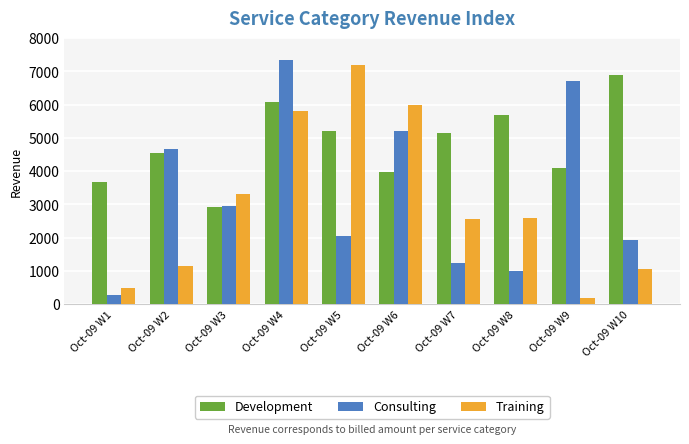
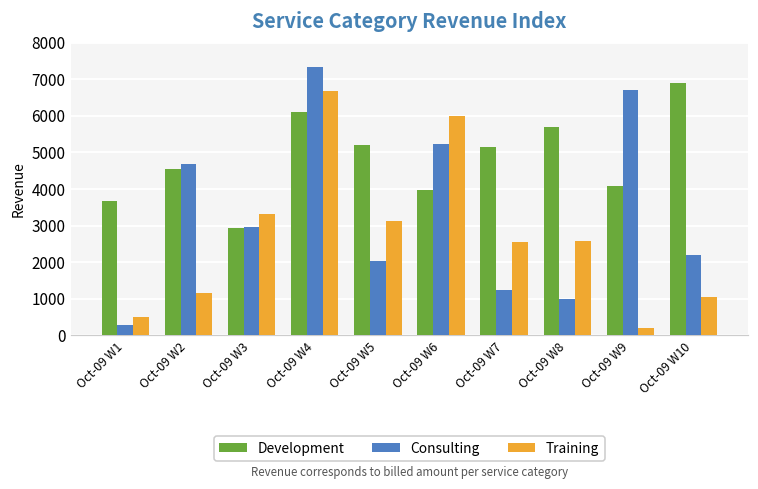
Training, Oct-09 W4: 5800 -> 6700
Training, Oct-09 W5: 7200 -> 3100
Consulting, Oct-09 W10: 1900 -> 2200
